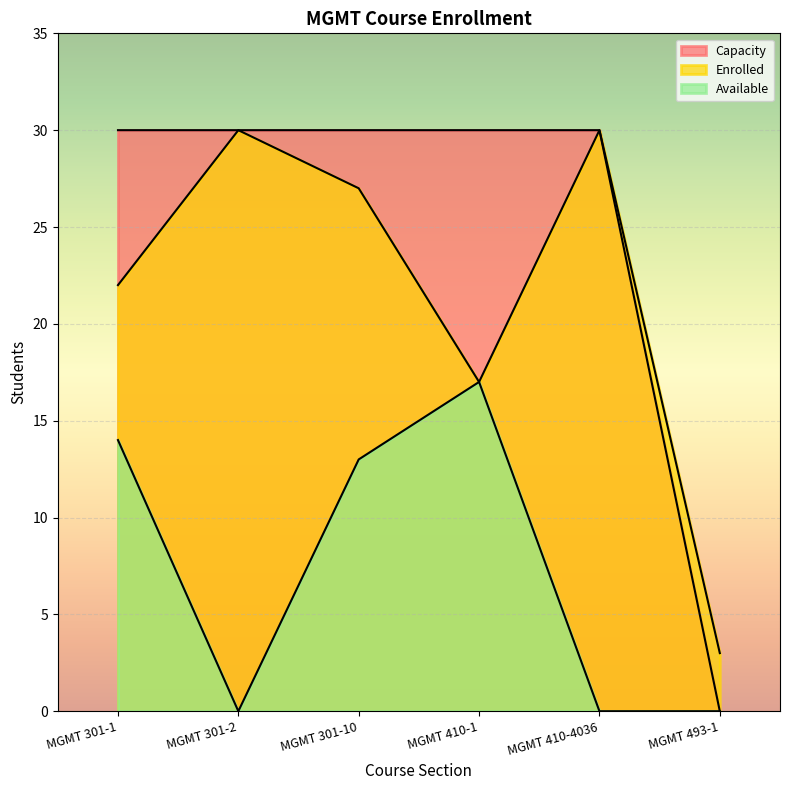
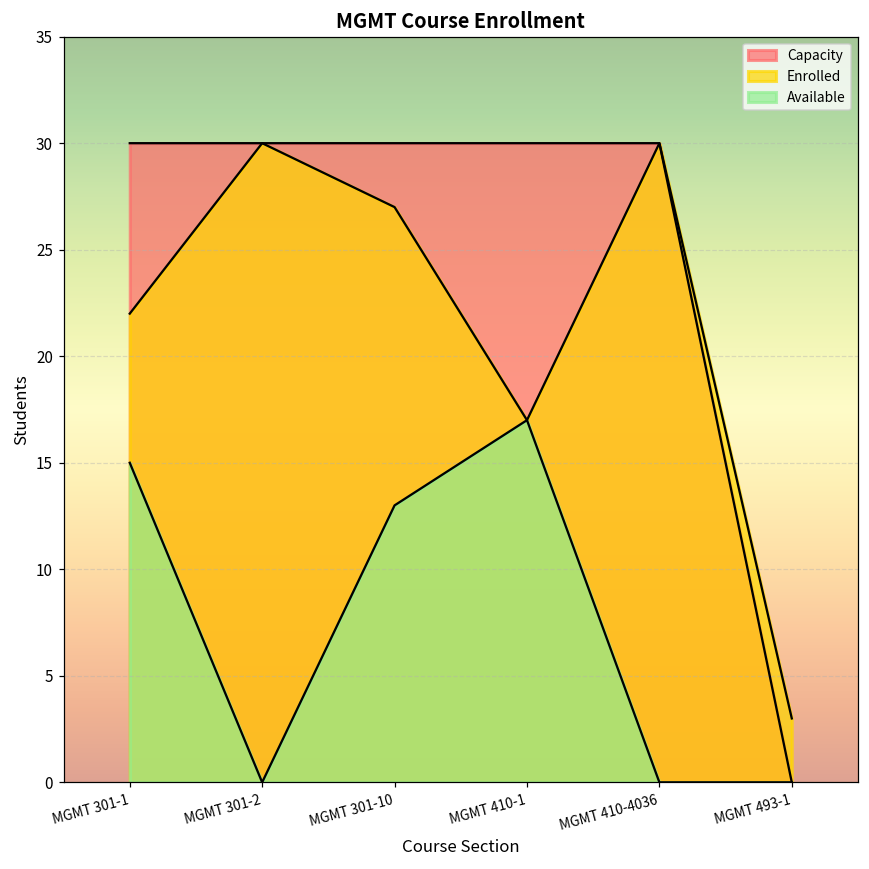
Available, MGMT 301-1: 14 -> 15
